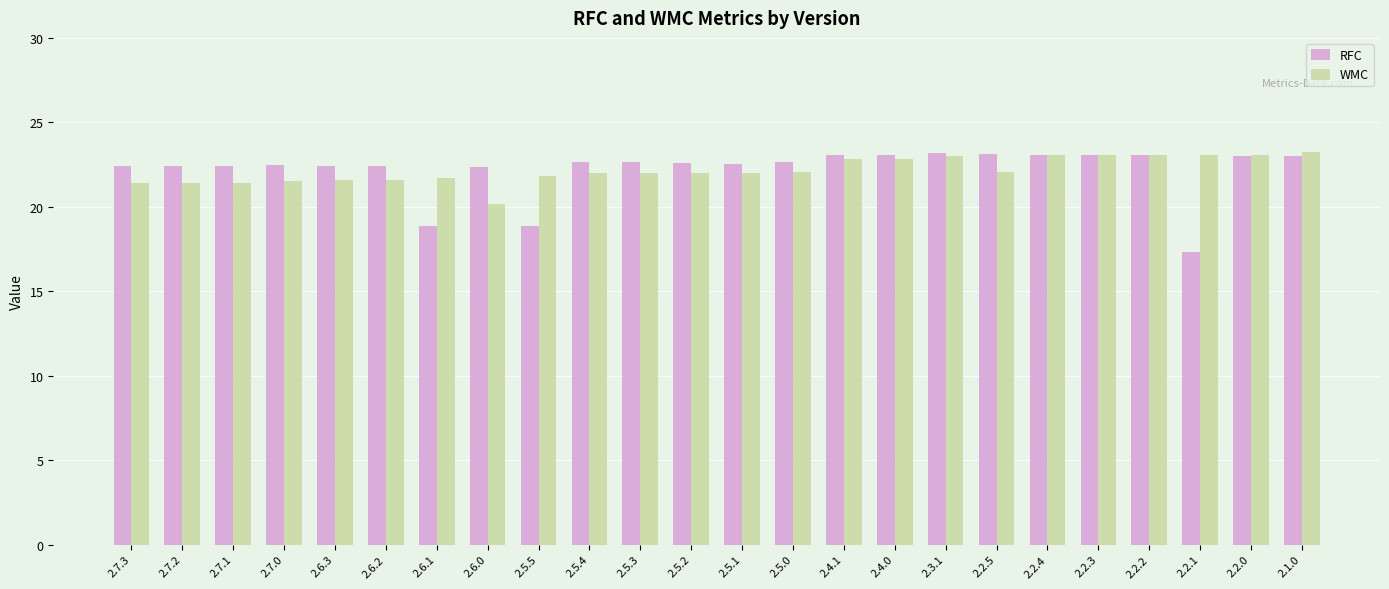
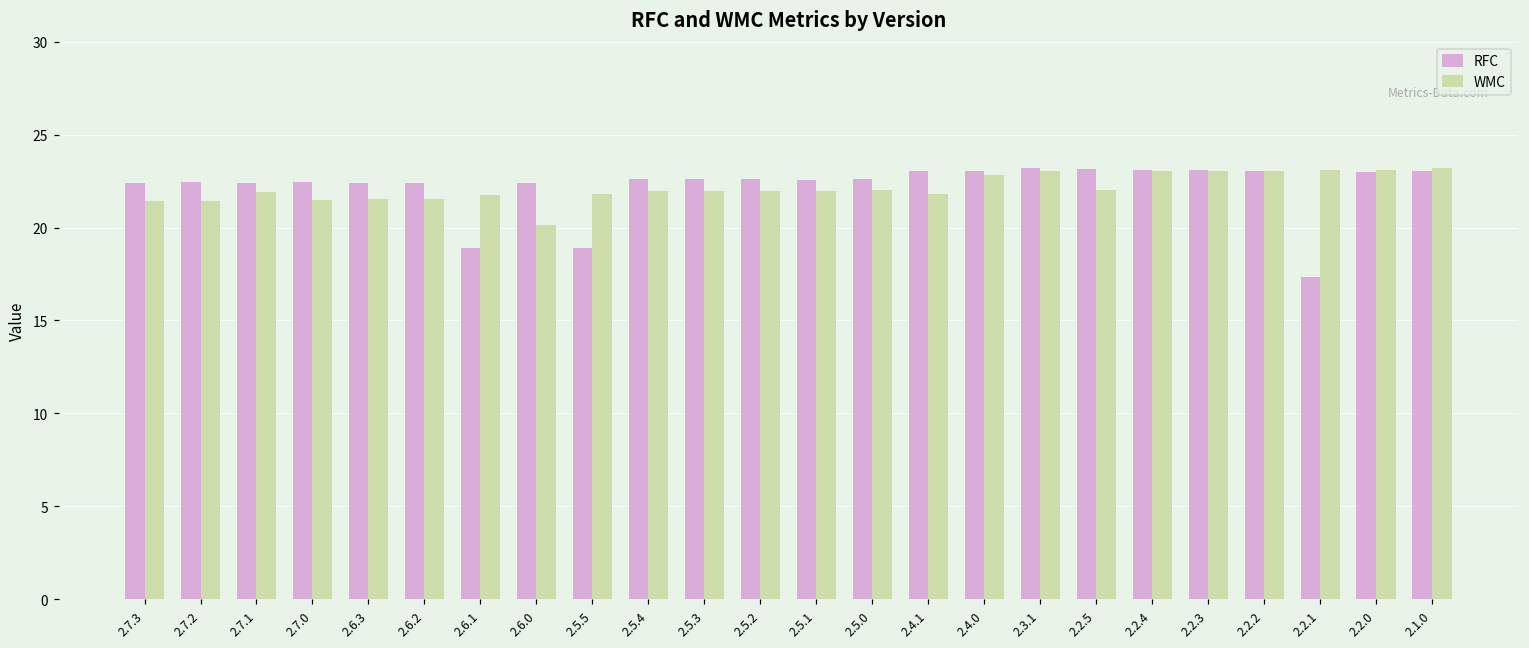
WMC, 2.7.1: 21.4 -> 21.9
WMC, 2.4.1: 22.8 -> 21.8
